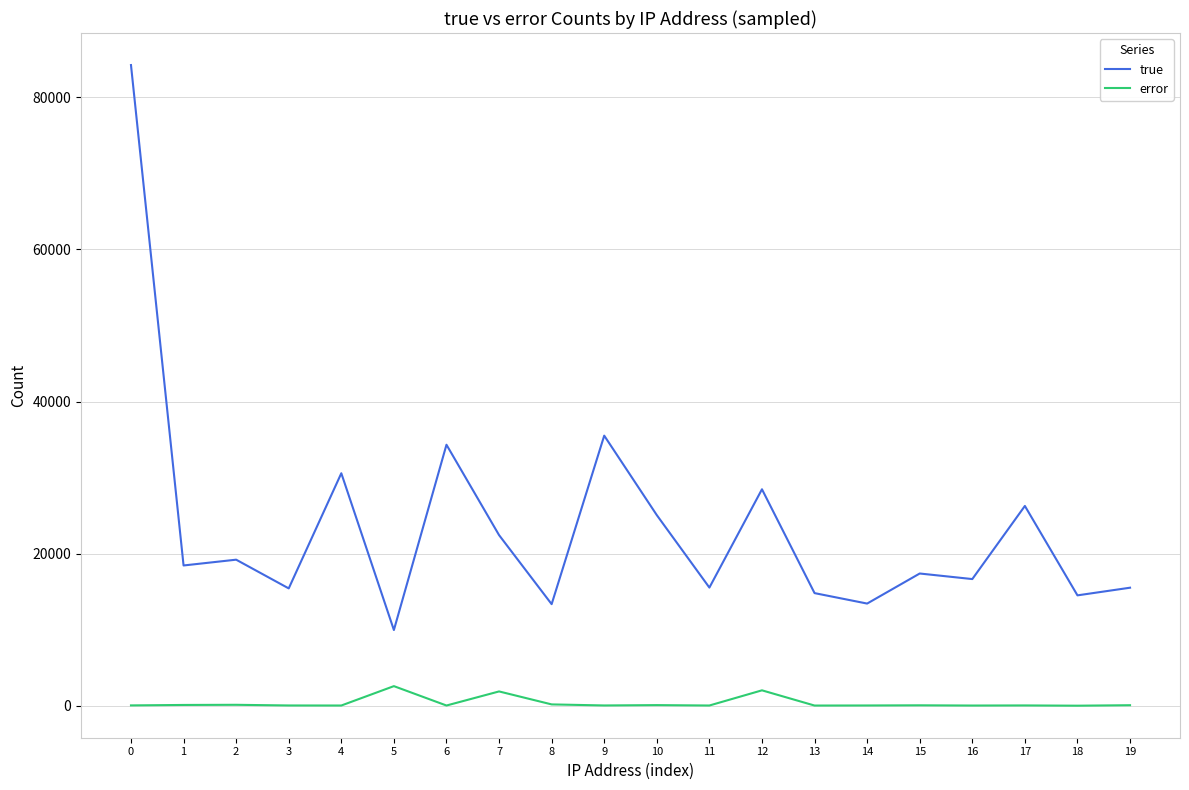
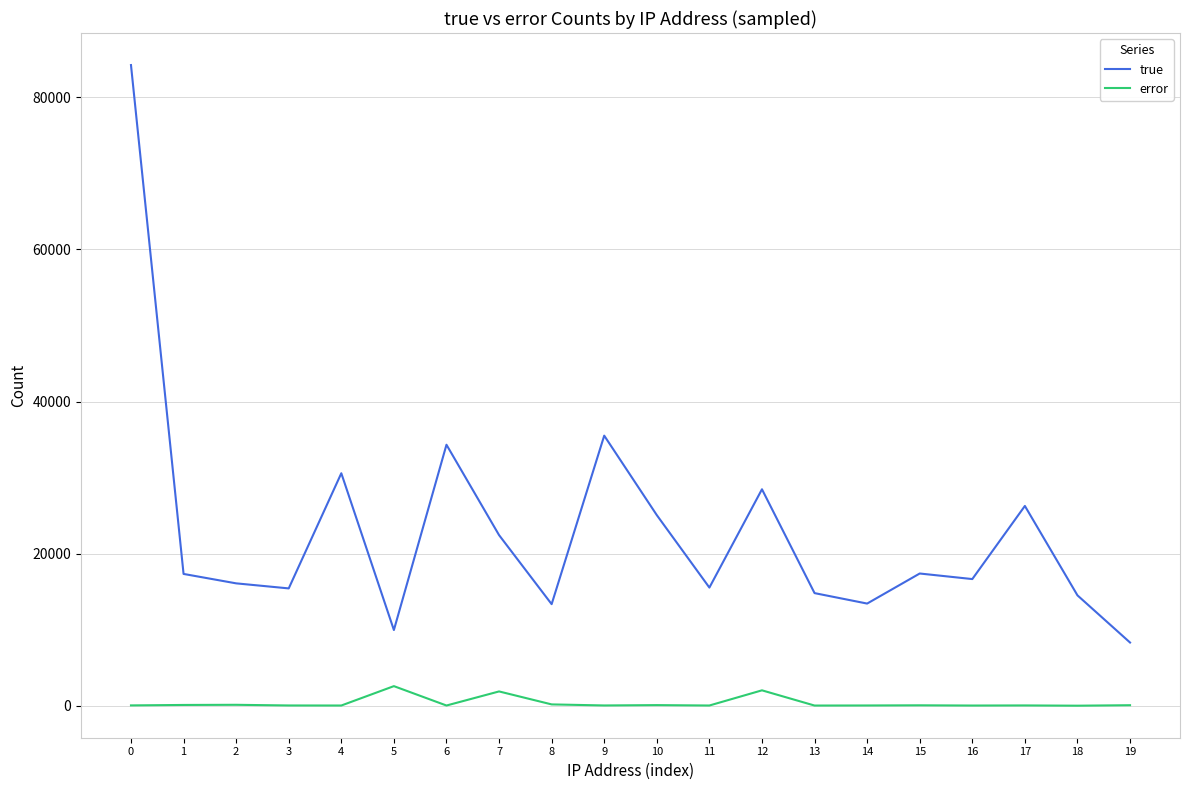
true, 1: 18000 -> 17000
true, 2: 19000 -> 16000
true, 19: 16000 -> 8000
